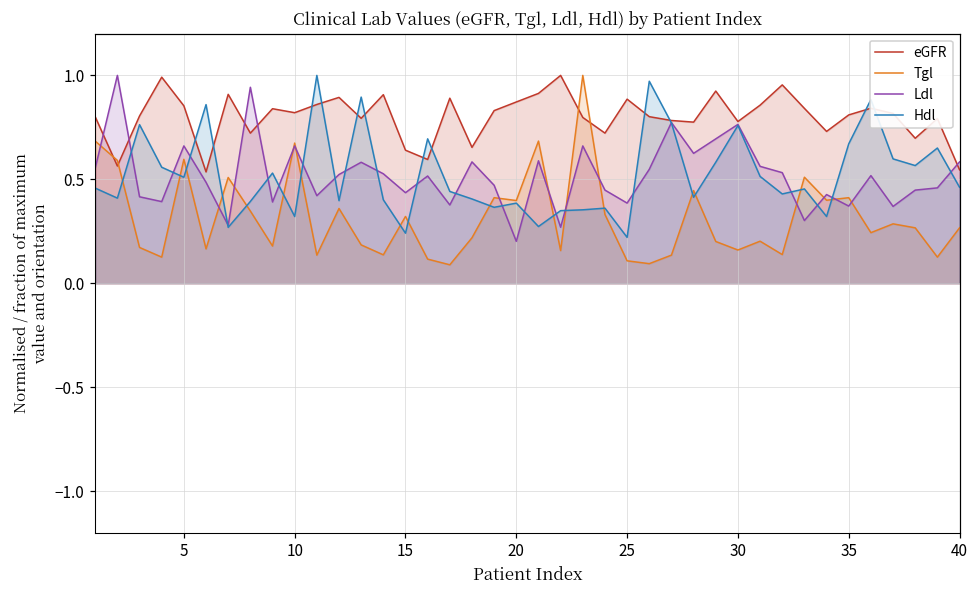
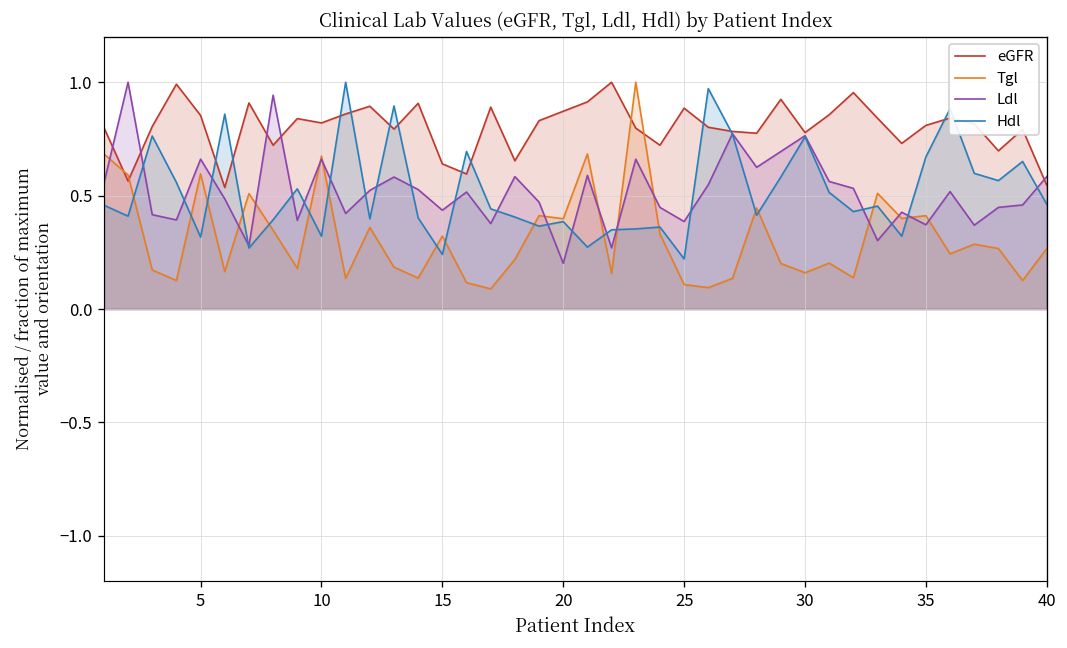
Hdl, 5: 0.51 -> 0.32
